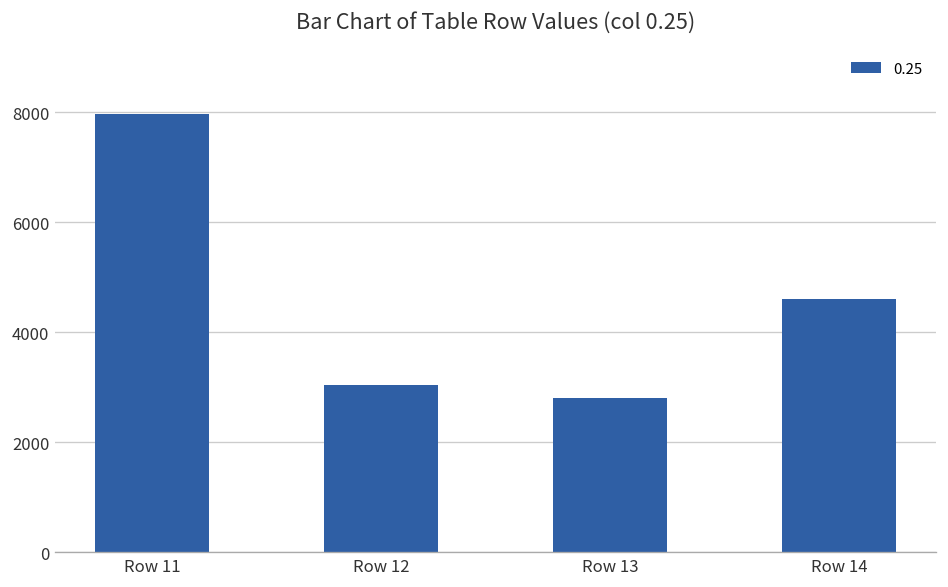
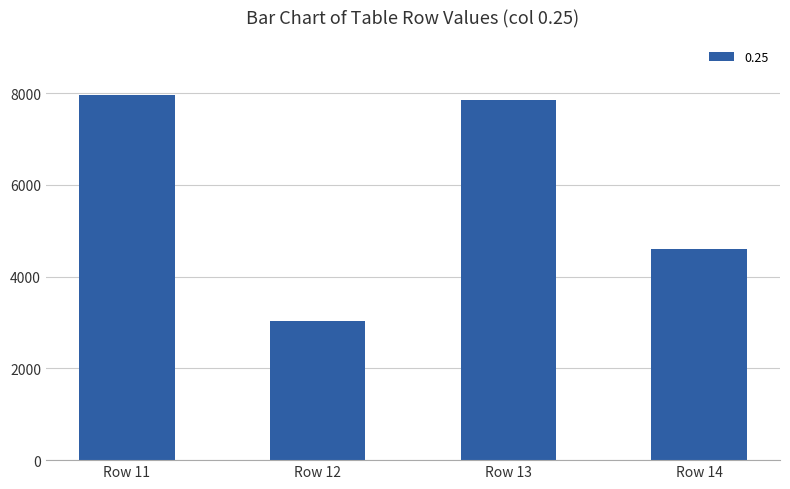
Row 13: 2800 -> 7900
